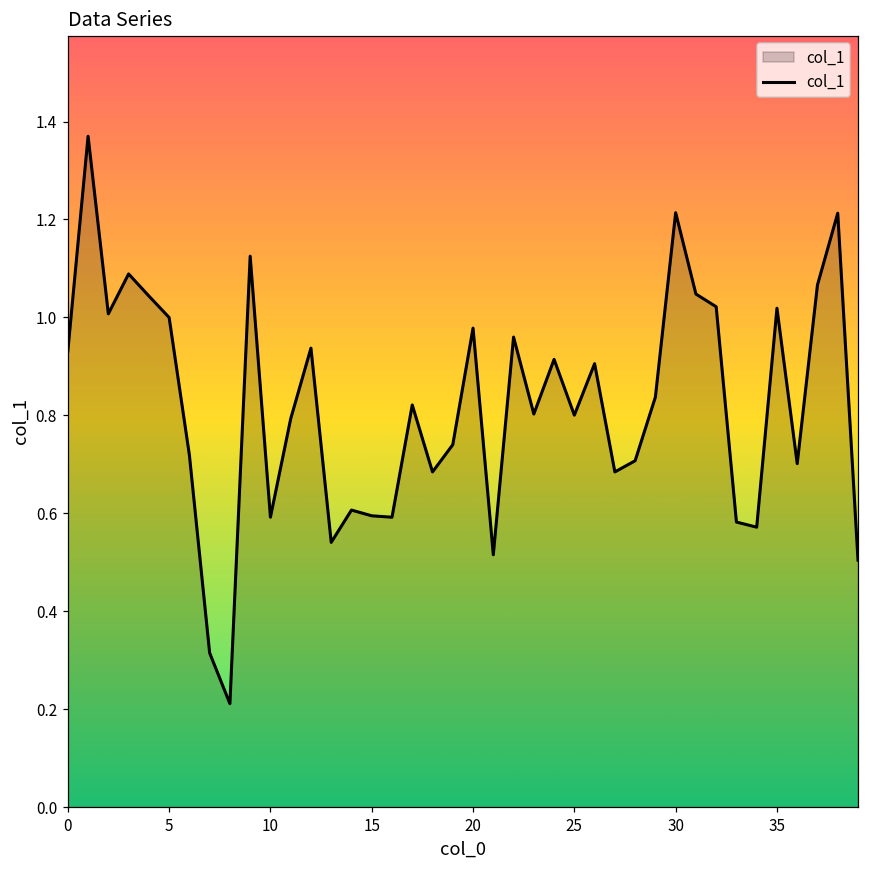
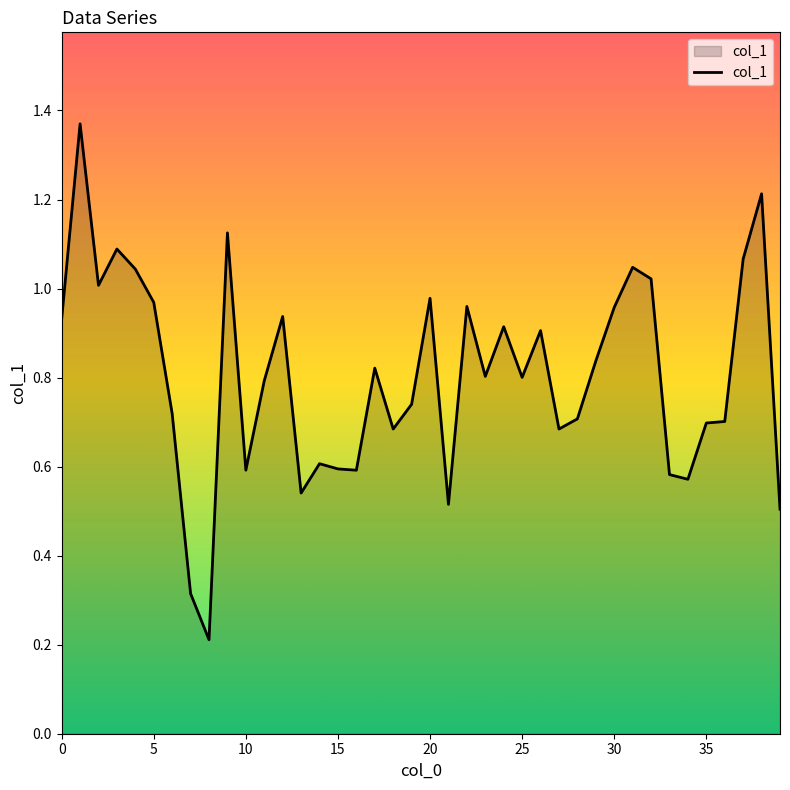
5: 1.00 -> 0.97
30: 1.21 -> 0.96
35: 1.02 -> 0.70
